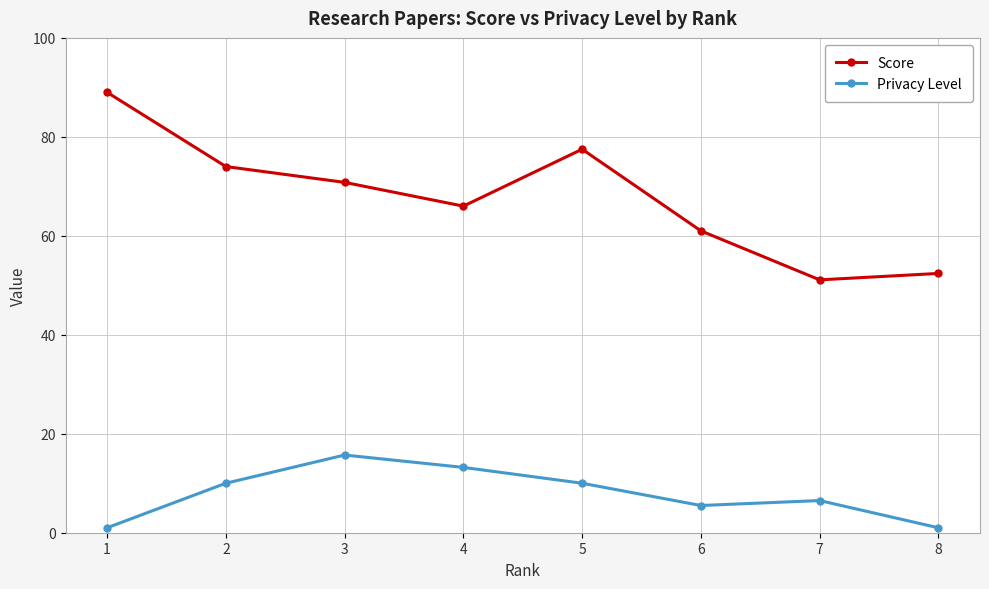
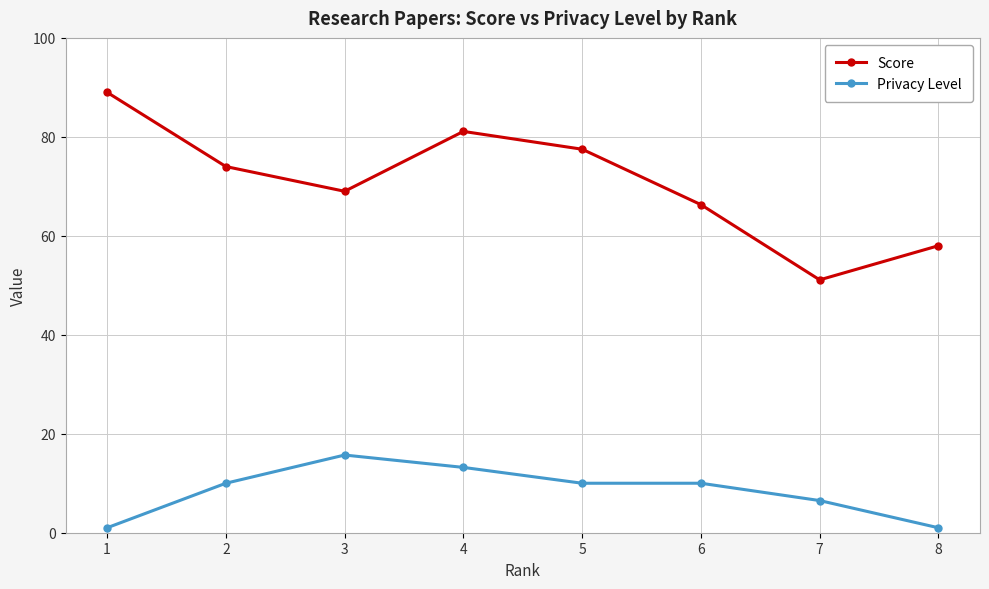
Score, 3: 71 -> 69
Score, 4: 66 -> 81
Score, 6: 61 -> 66
Privacy Level, 6: 6 -> 10
Score, 8: 52 -> 58
